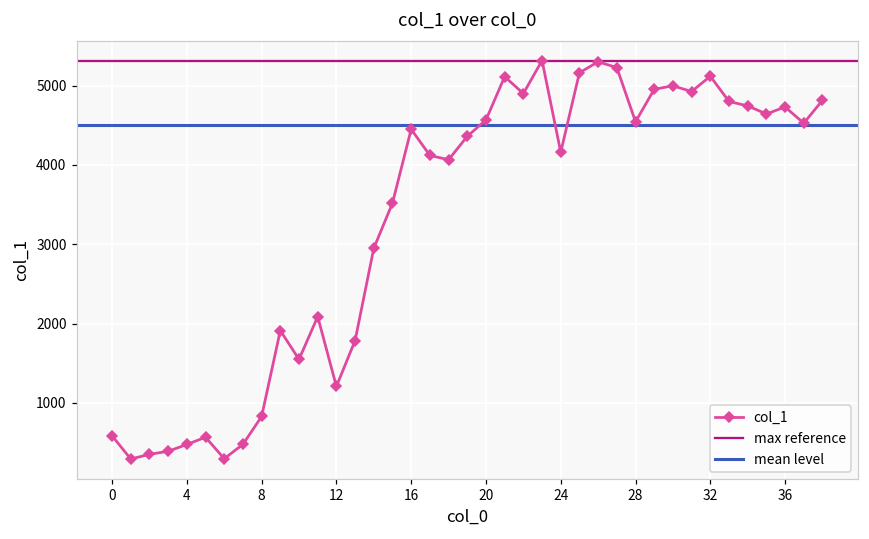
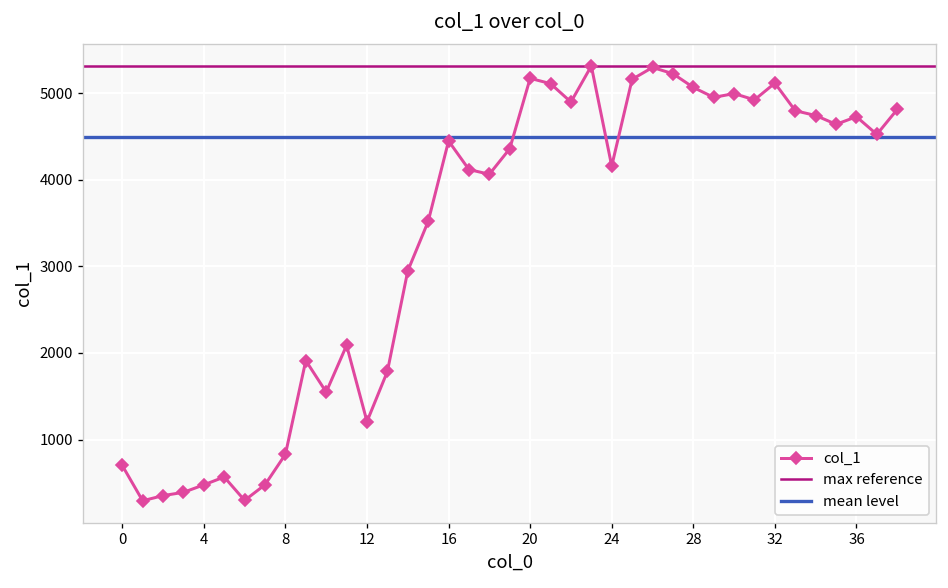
0: 600 -> 700
20: 4600 -> 5200
28: 4500 -> 5100
